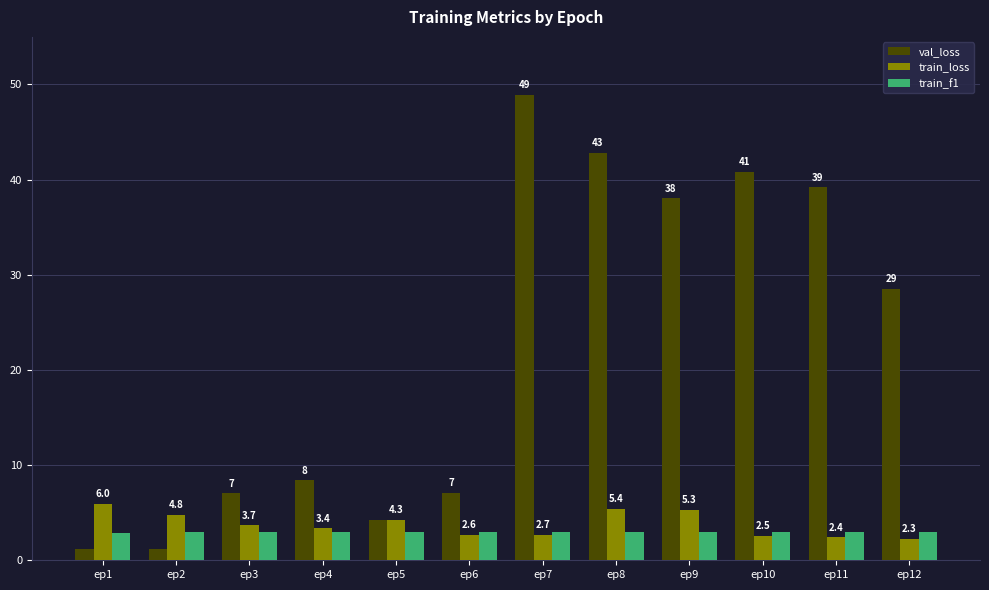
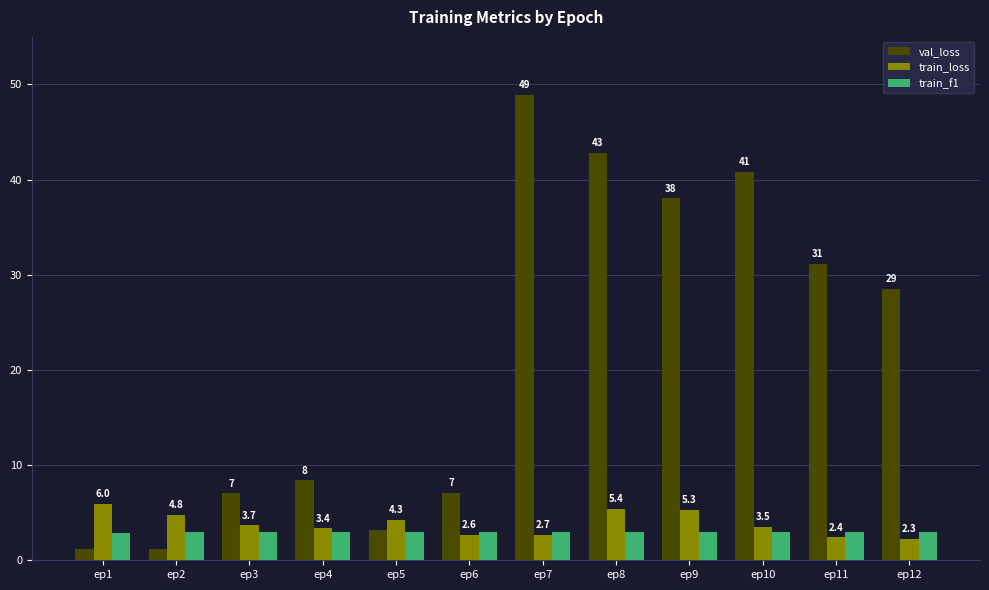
val_loss, ep5: 4 -> 3
train_loss, ep10: 2.5 -> 3.5
val_loss, ep11: 39 -> 31
